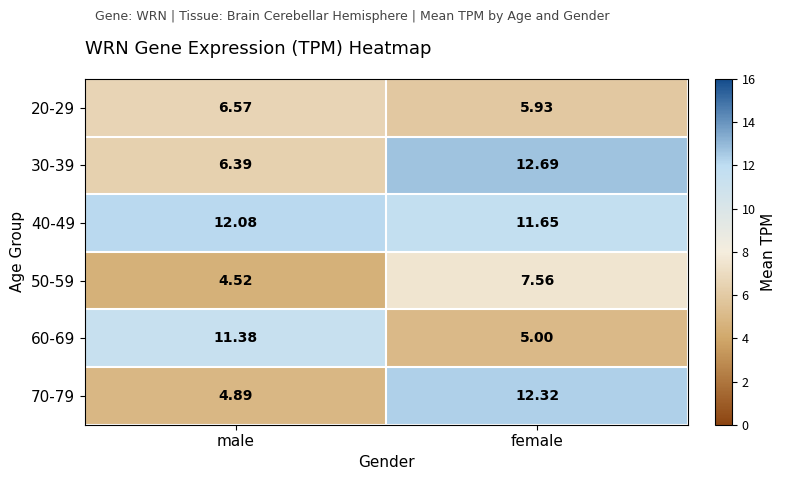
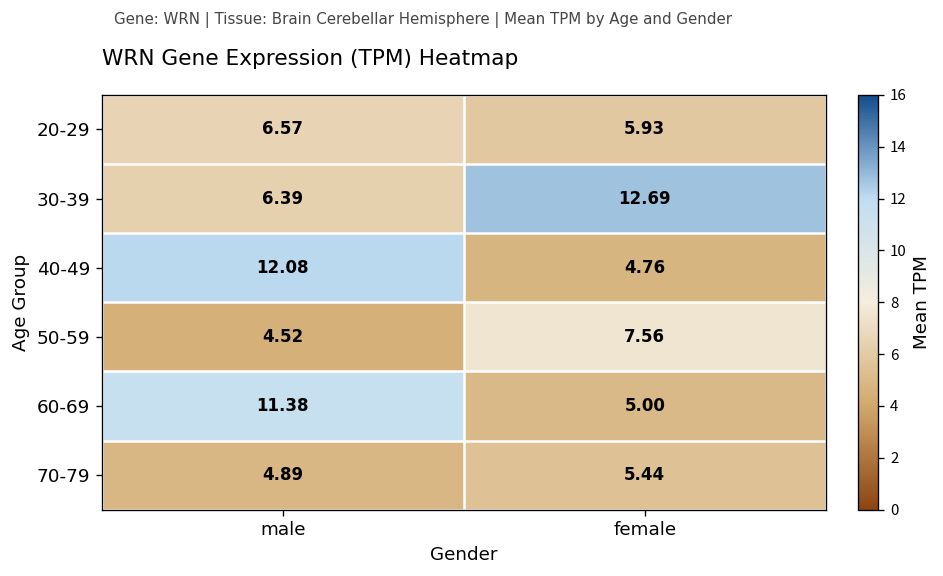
40-49, female: 11.65 -> 4.76
70-79, female: 12.32 -> 5.44
